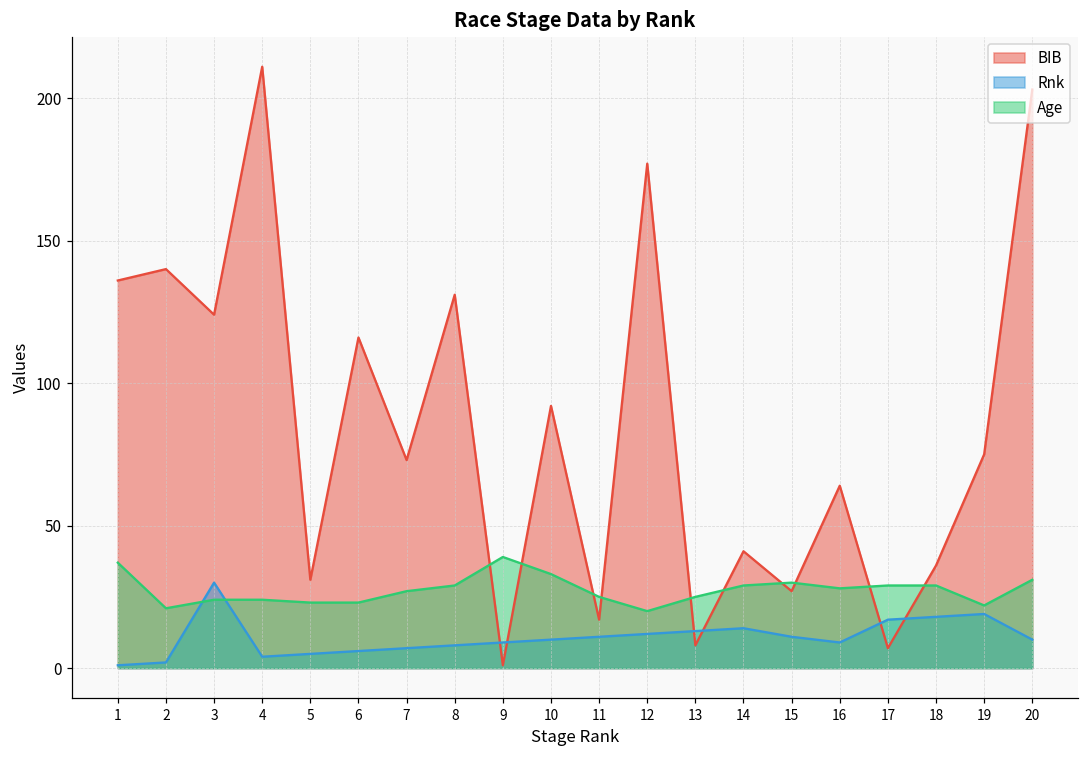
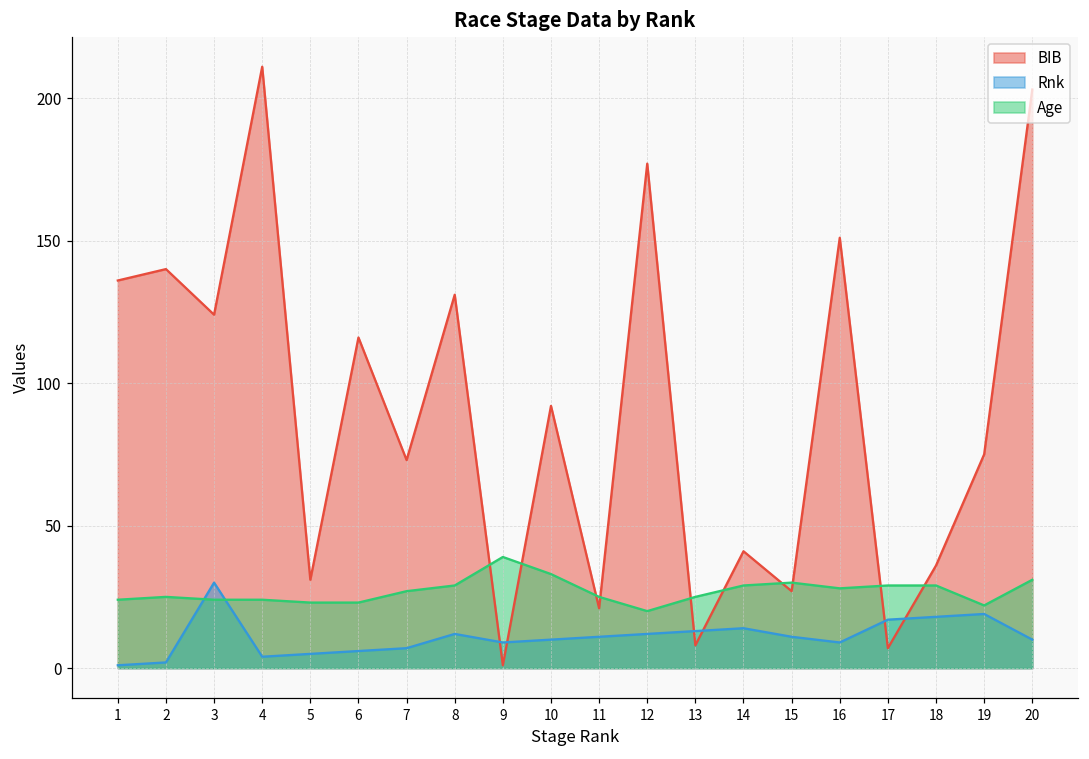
Age, 1: 37 -> 24
Age, 2: 21 -> 25
Rnk, 8: 8 -> 12
BIB, 11: 17 -> 21
BIB, 16: 64 -> 151
